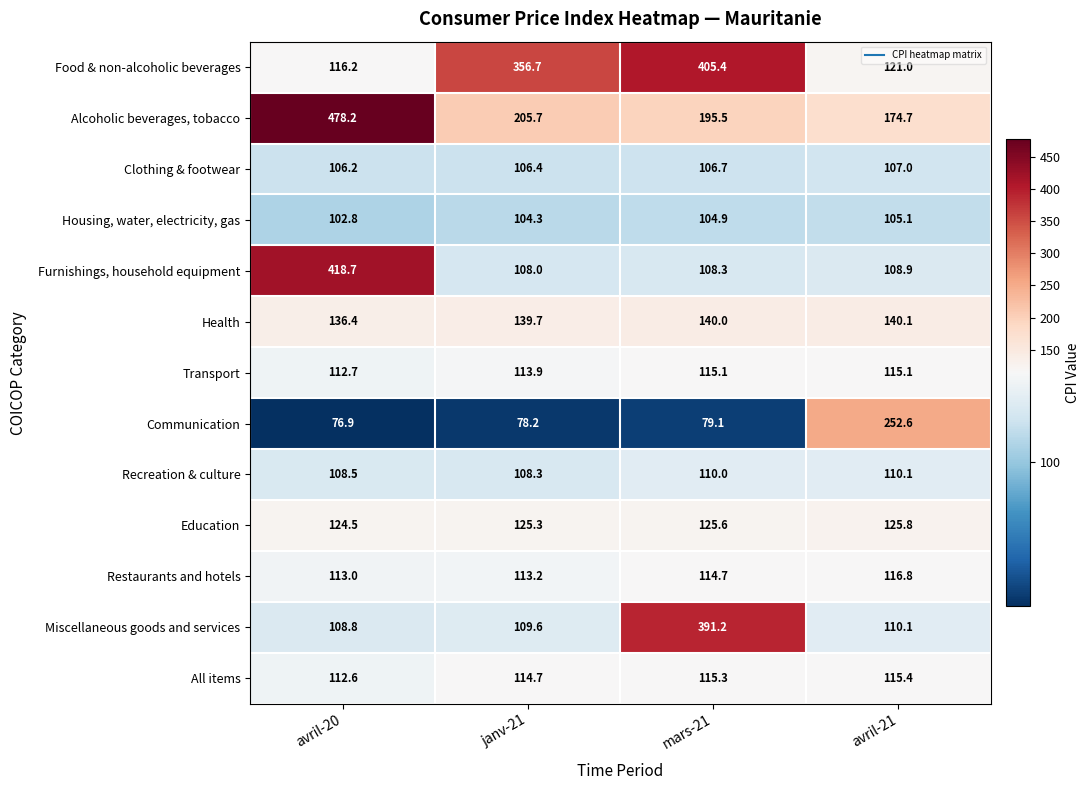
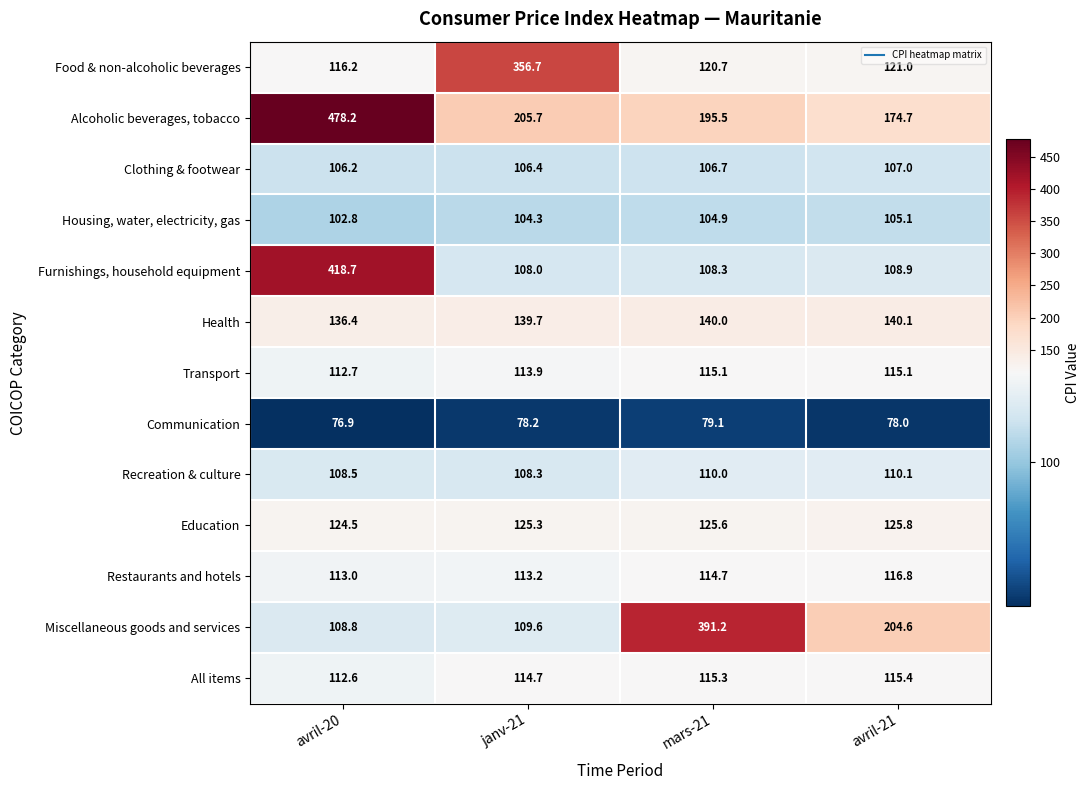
Food & non-alcoholic beverages, mars-21: 405.4 -> 120.7
Communication, avril-21: 252.6 -> 78.0
Miscellaneous goods and services, avril-21: 110.1 -> 204.6
